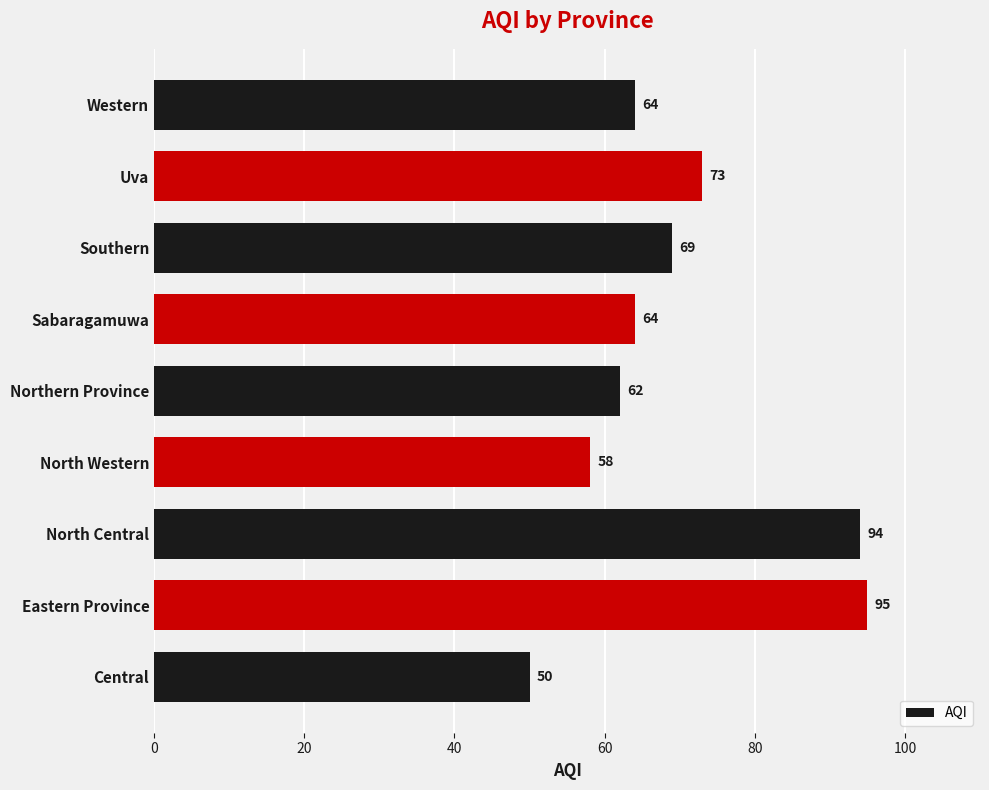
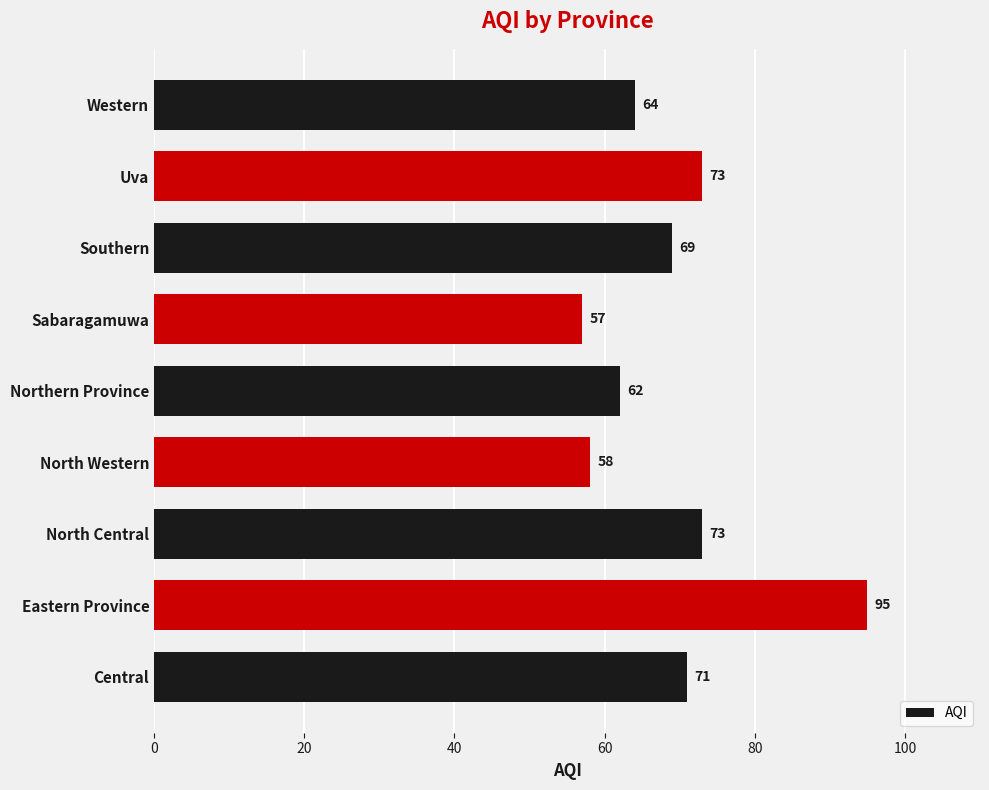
Sabaragamuwa: 64 -> 57
North Central: 94 -> 73
Central: 50 -> 71
